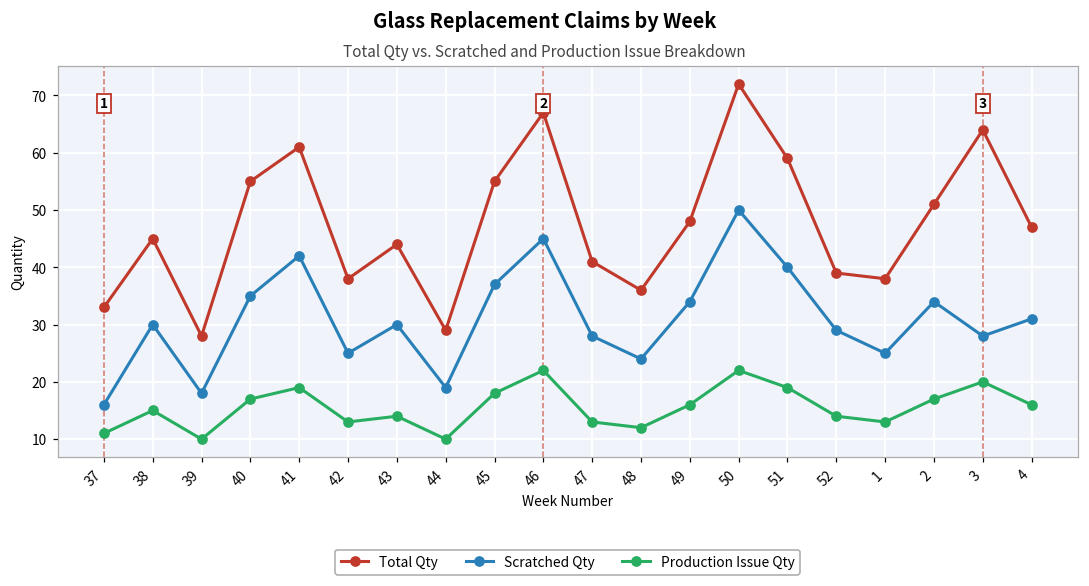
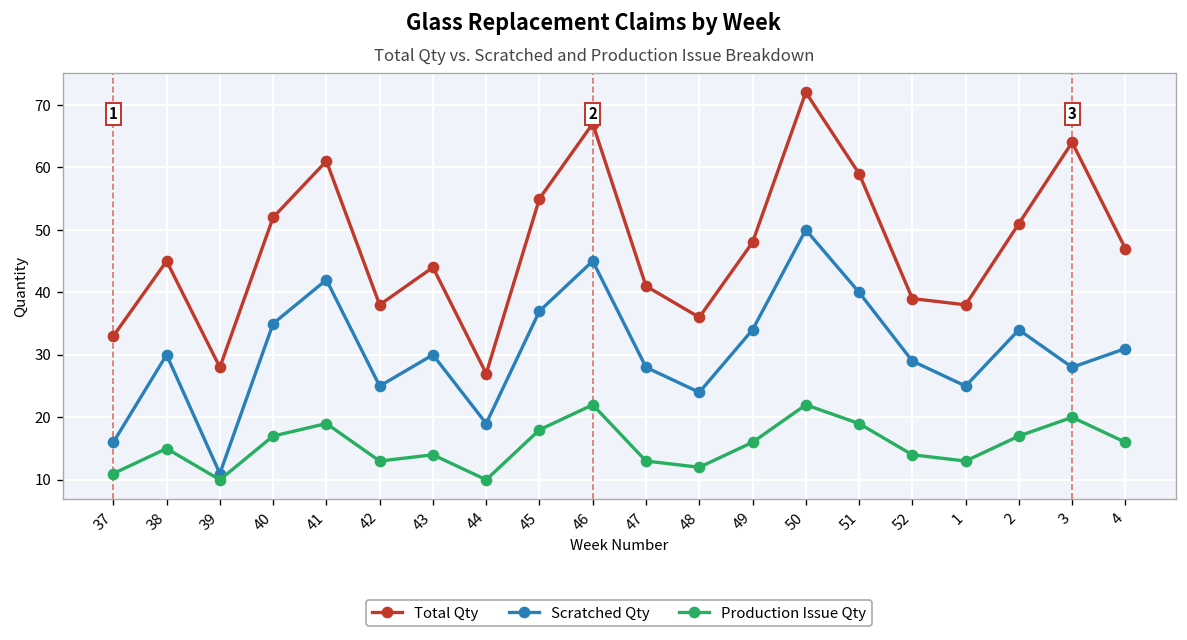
Scratched Qty, 39: 18 -> 11
Total Qty, 40: 55 -> 52
Total Qty, 44: 29 -> 27
